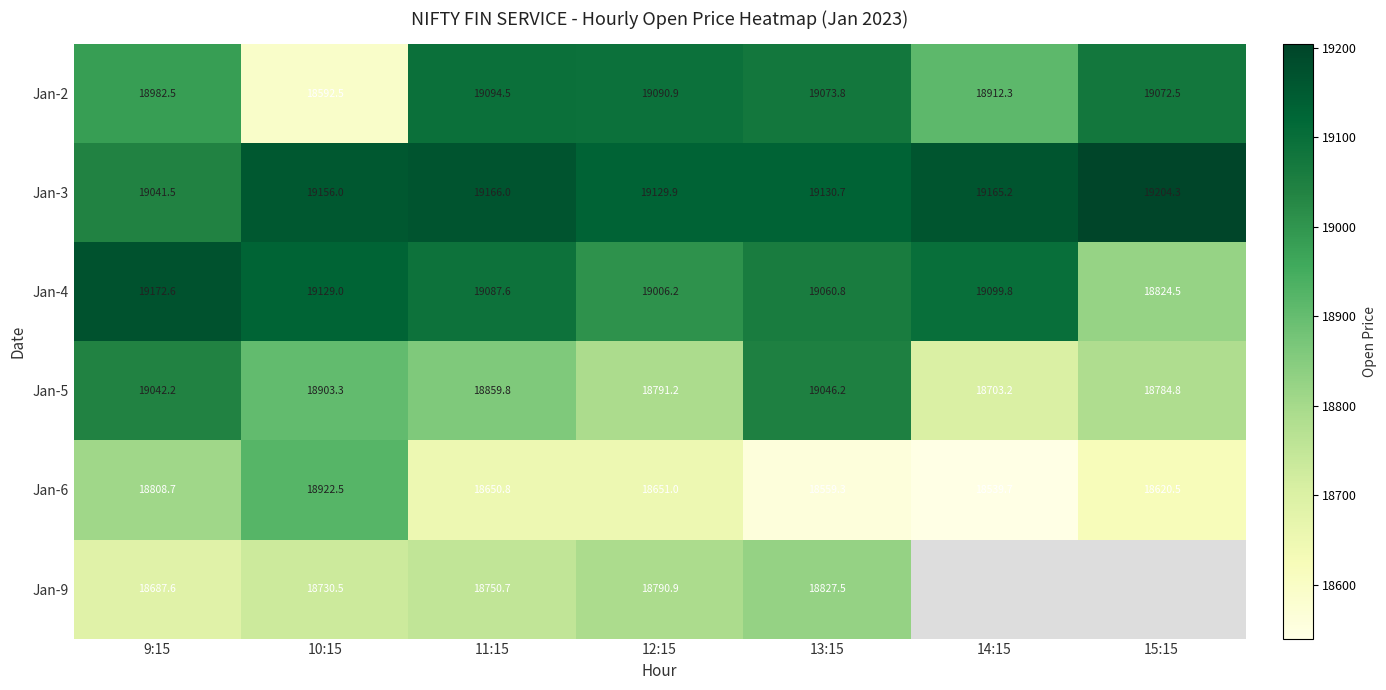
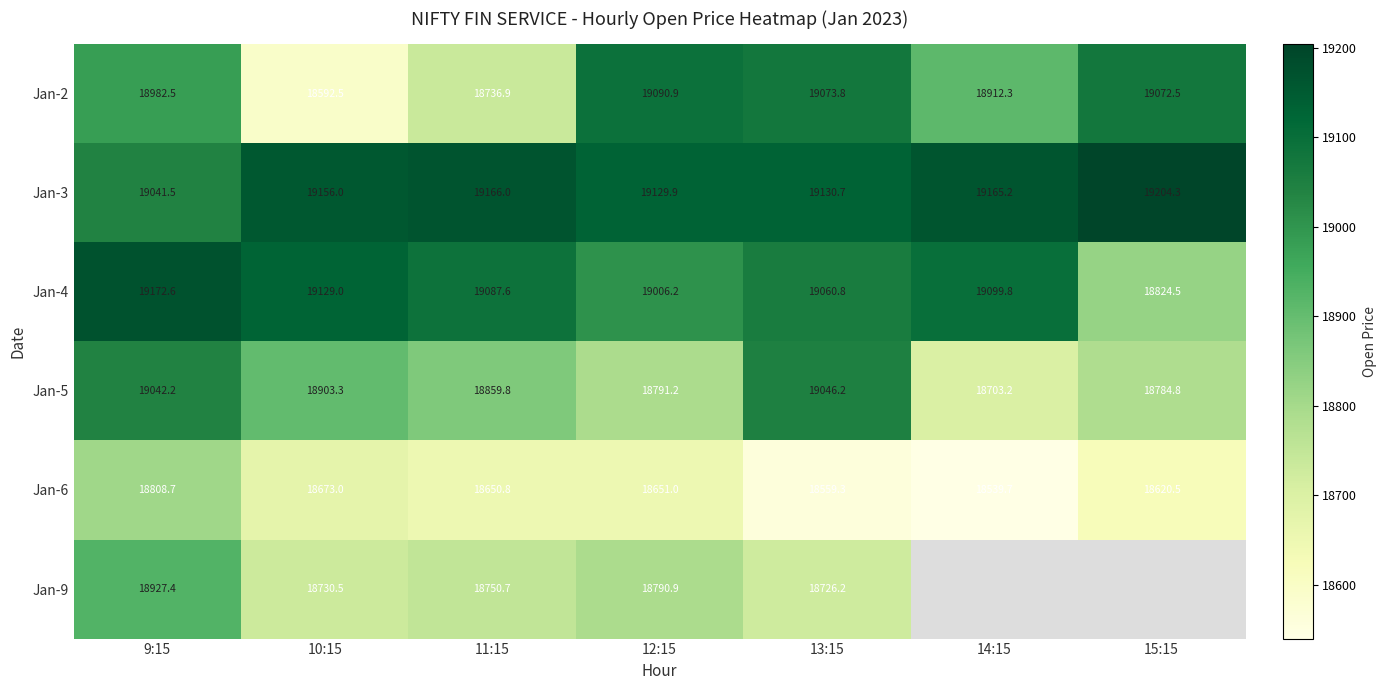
Jan-2, 11:15: 19094.5 -> 18736.9
Jan-6, 10:15: 18922.5 -> 18673.0
Jan-9, 9:15: 18687.6 -> 18927.4
Jan-9, 13:15: 18827.5 -> 18726.2
